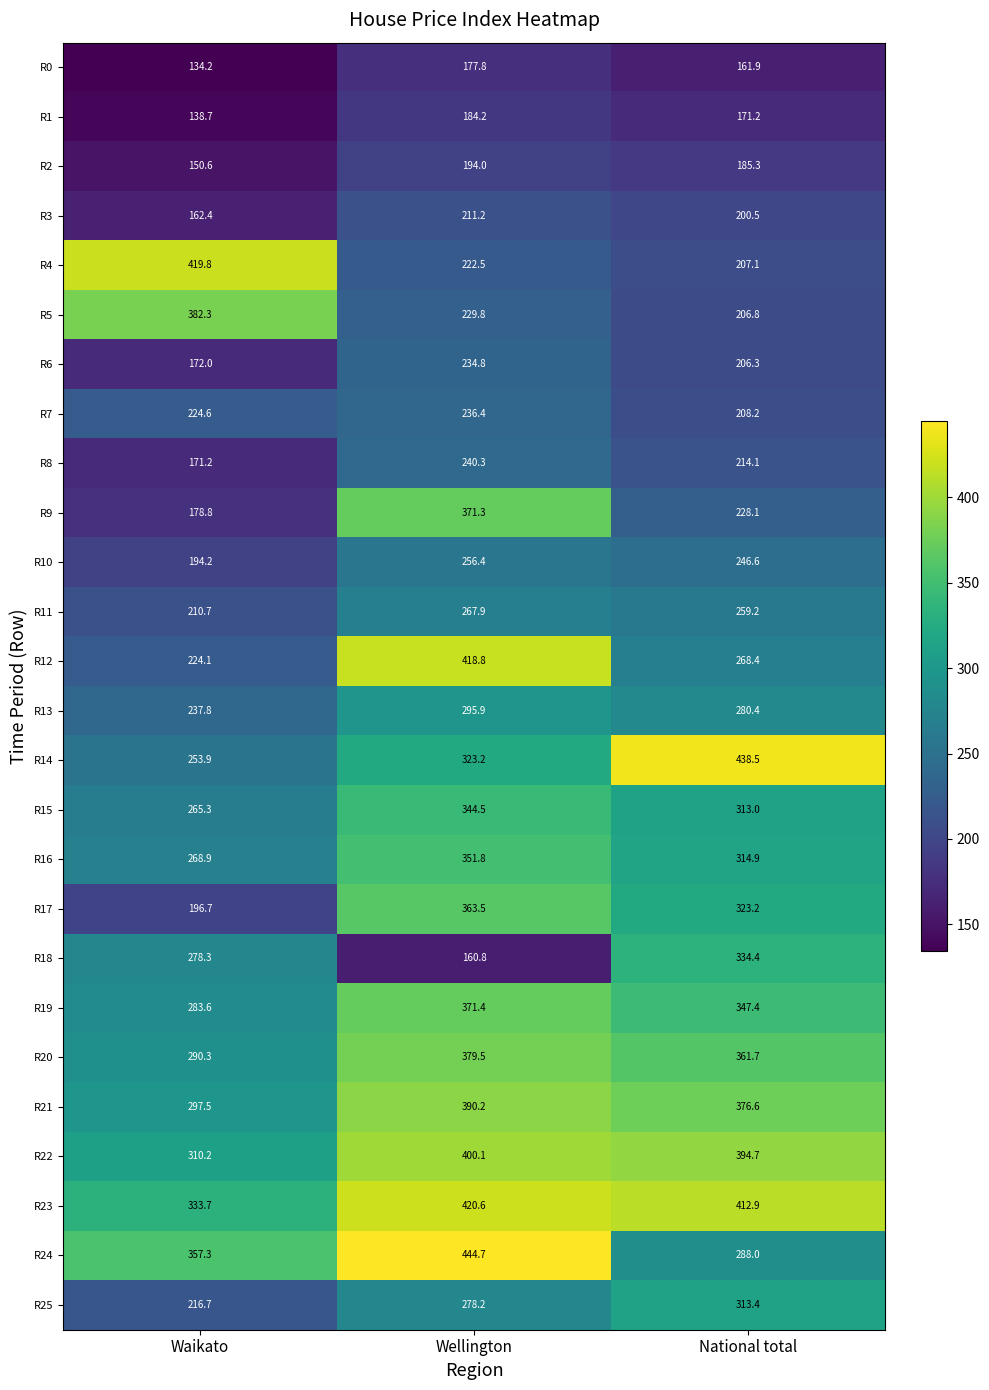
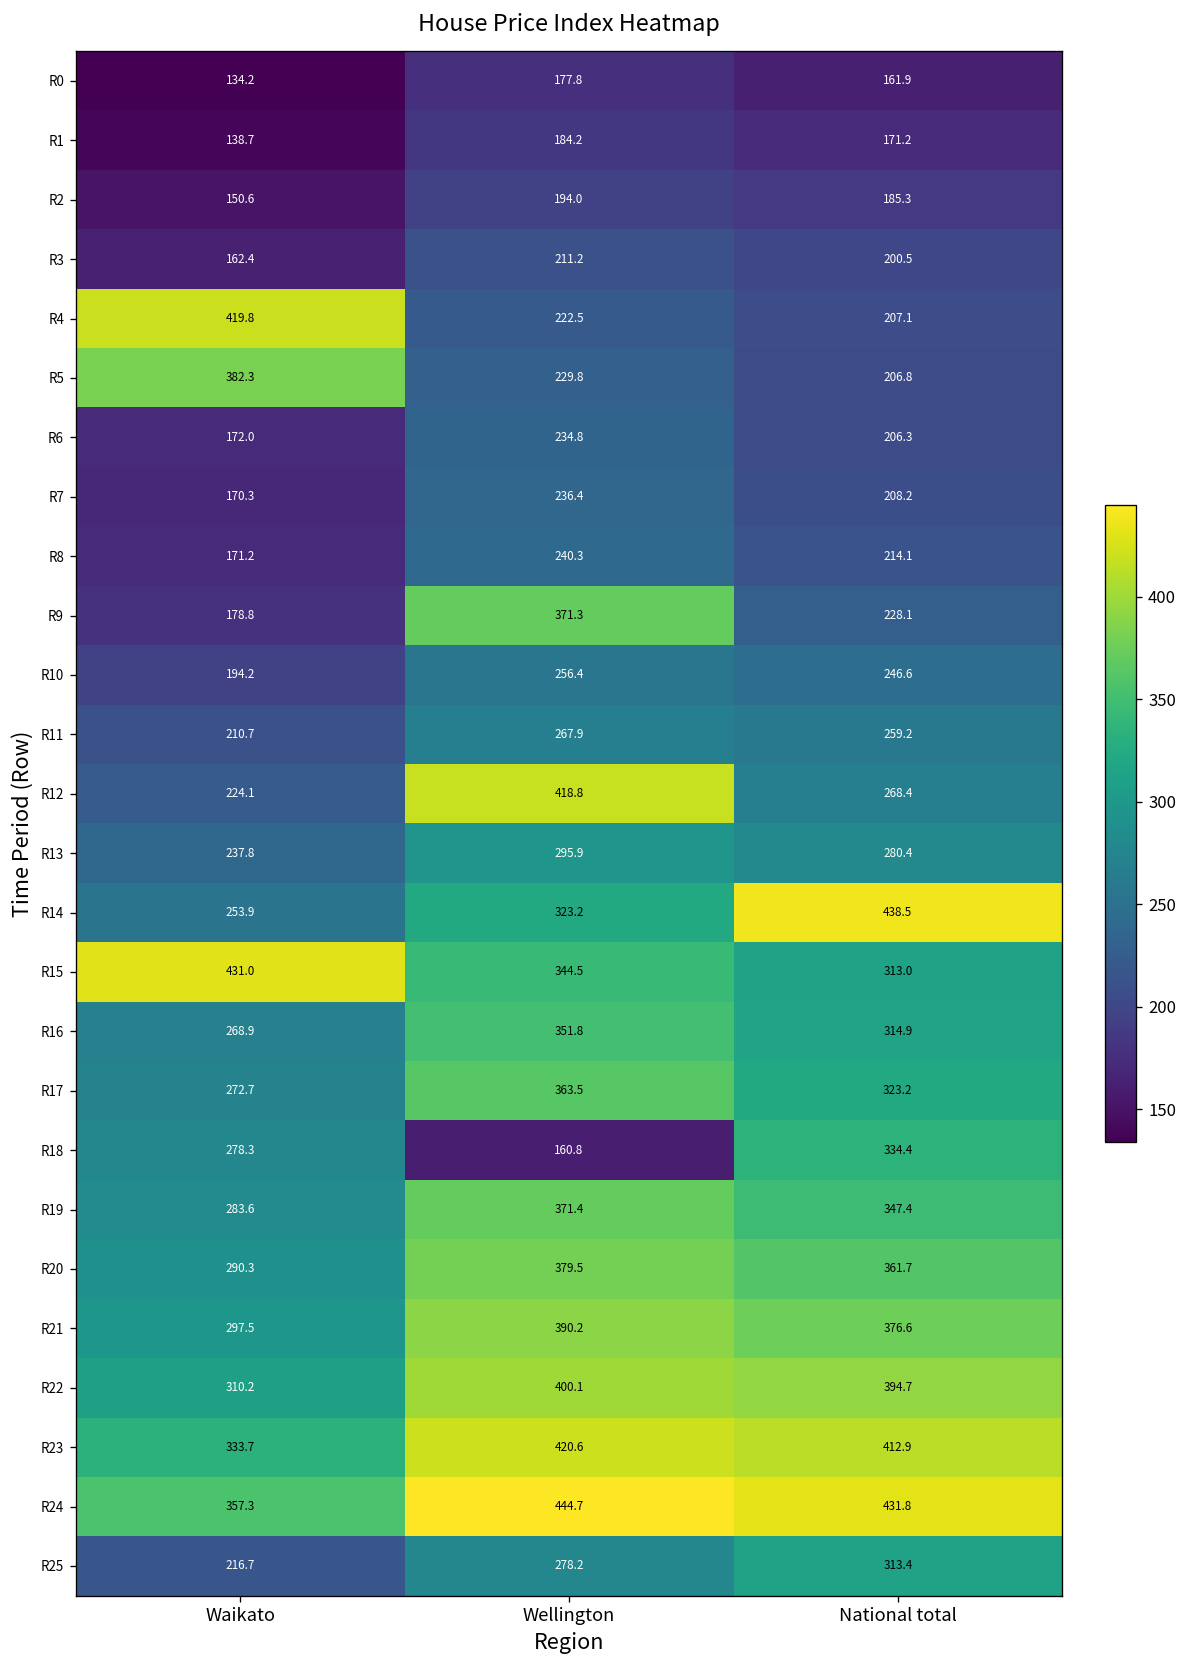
R7, Waikato: 224.6 -> 170.3
R15, Waikato: 265.3 -> 431.0
R17, Waikato: 196.7 -> 272.7
R24, National total: 288.0 -> 431.8
